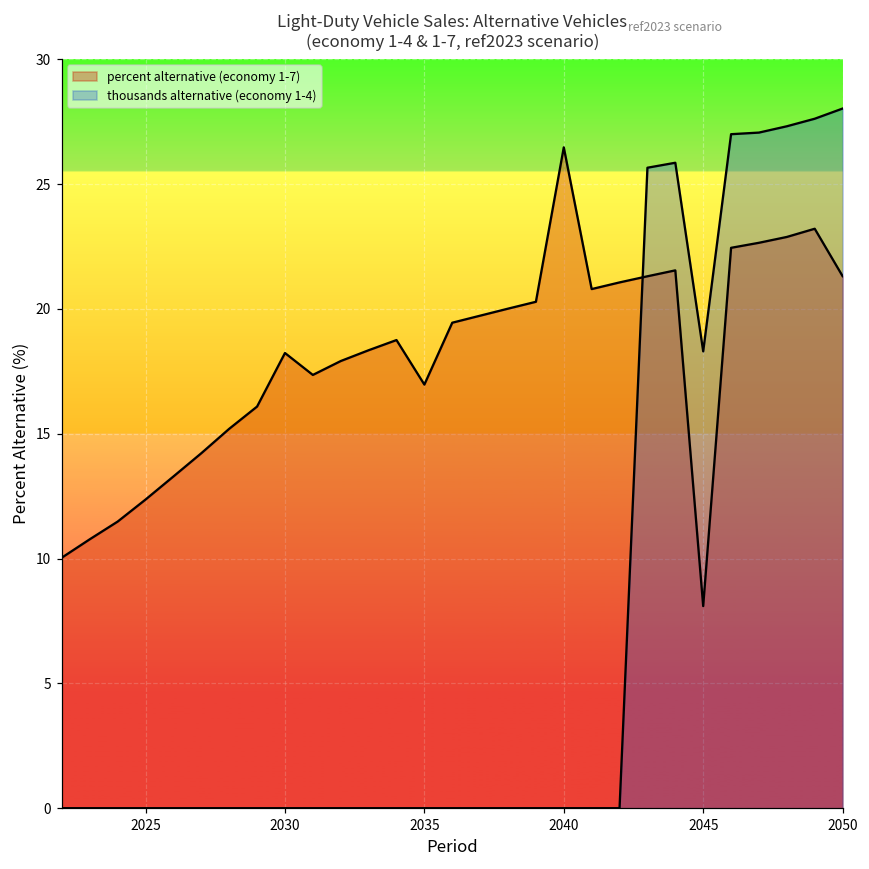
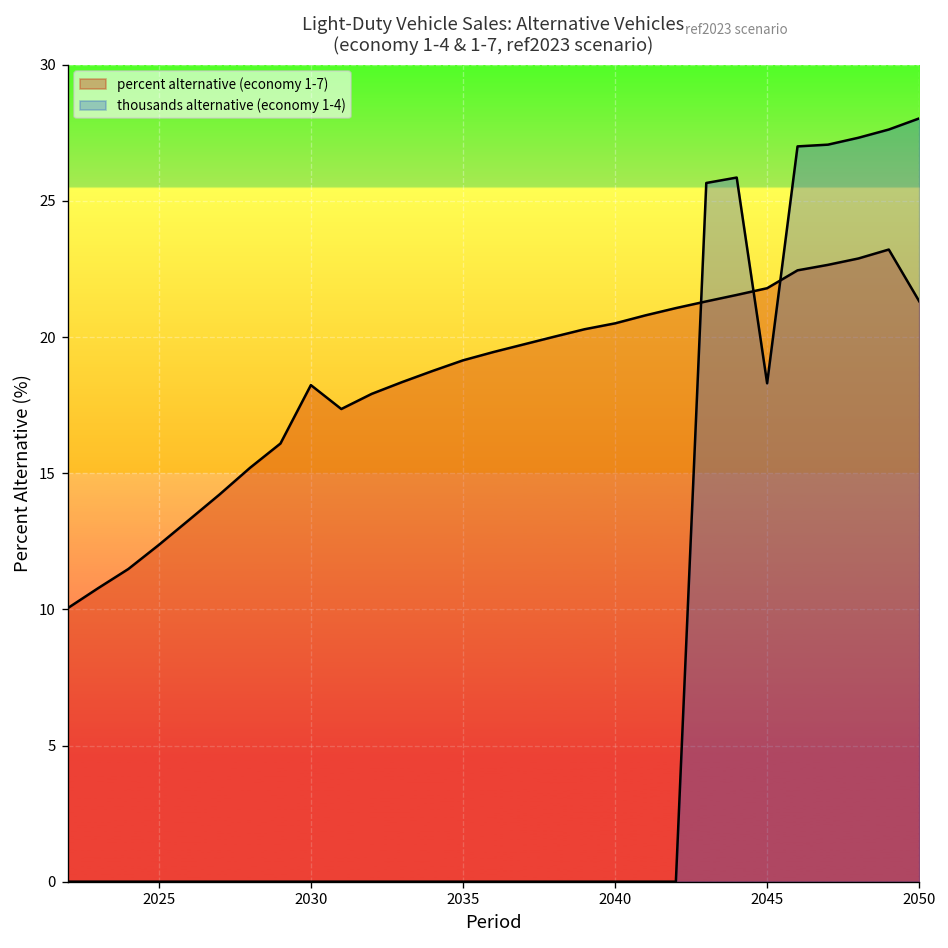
percent alternative (economy 1-7), 2035: 17.0 -> 19.1
percent alternative (economy 1-7), 2040: 26.5 -> 20.5
percent alternative (economy 1-7), 2045: 8.1 -> 21.8
